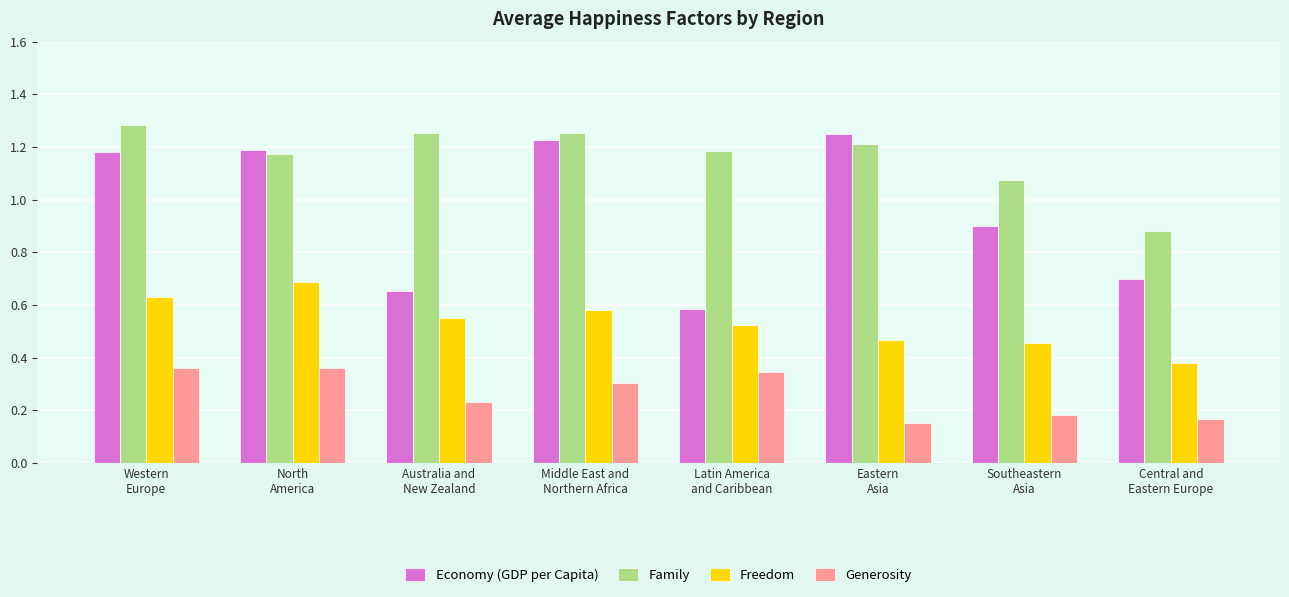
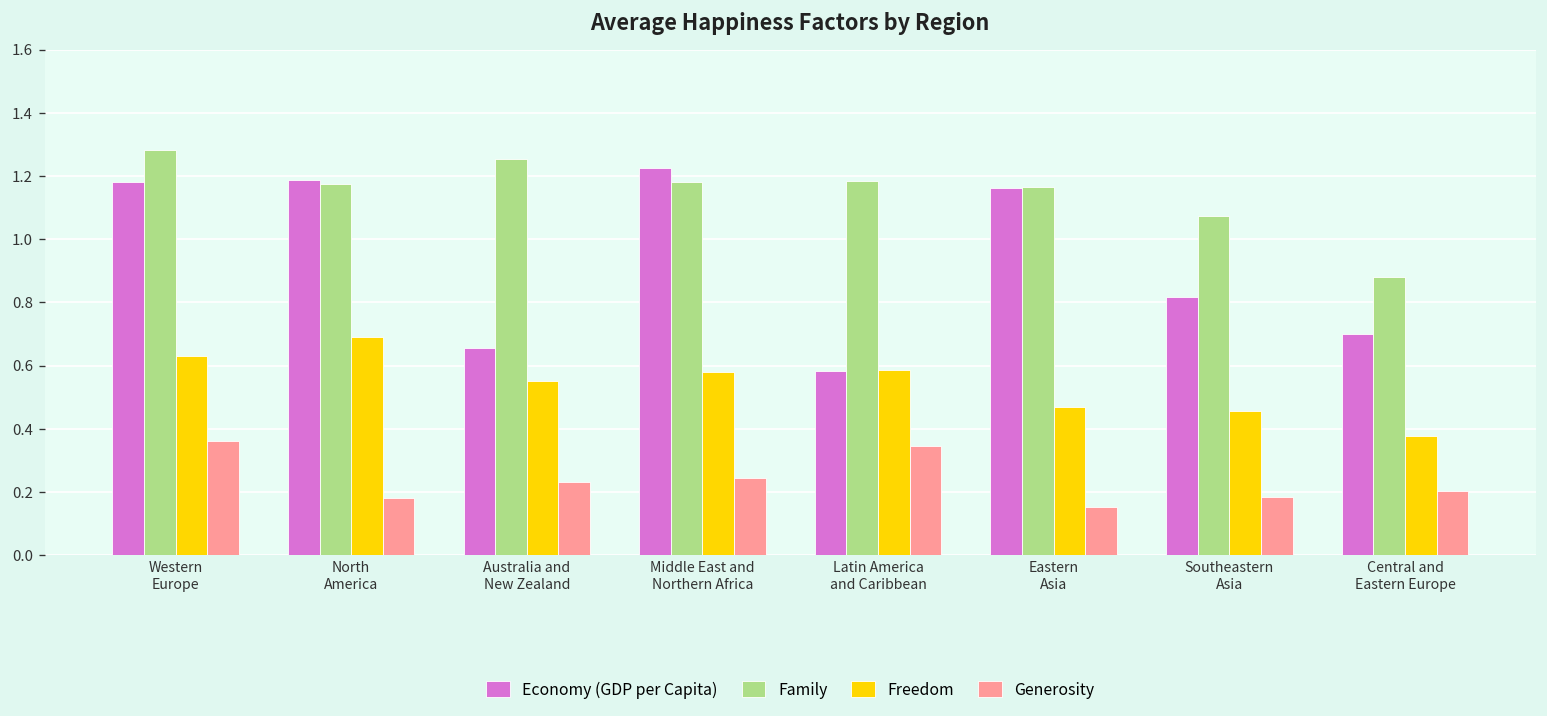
Generosity, North America: 0.36 -> 0.18
Family, Middle East and Northern Africa: 1.25 -> 1.18
Generosity, Middle East and Northern Africa: 0.30 -> 0.24
Freedom, Latin America and Caribbean: 0.53 -> 0.59
Economy (GDP per Capita), Eastern Asia: 1.25 -> 1.16
Family, Eastern Asia: 1.21 -> 1.16
Economy (GDP per Capita), Southeastern Asia: 0.90 -> 0.82
Generosity, Central and Eastern Europe: 0.17 -> 0.20
